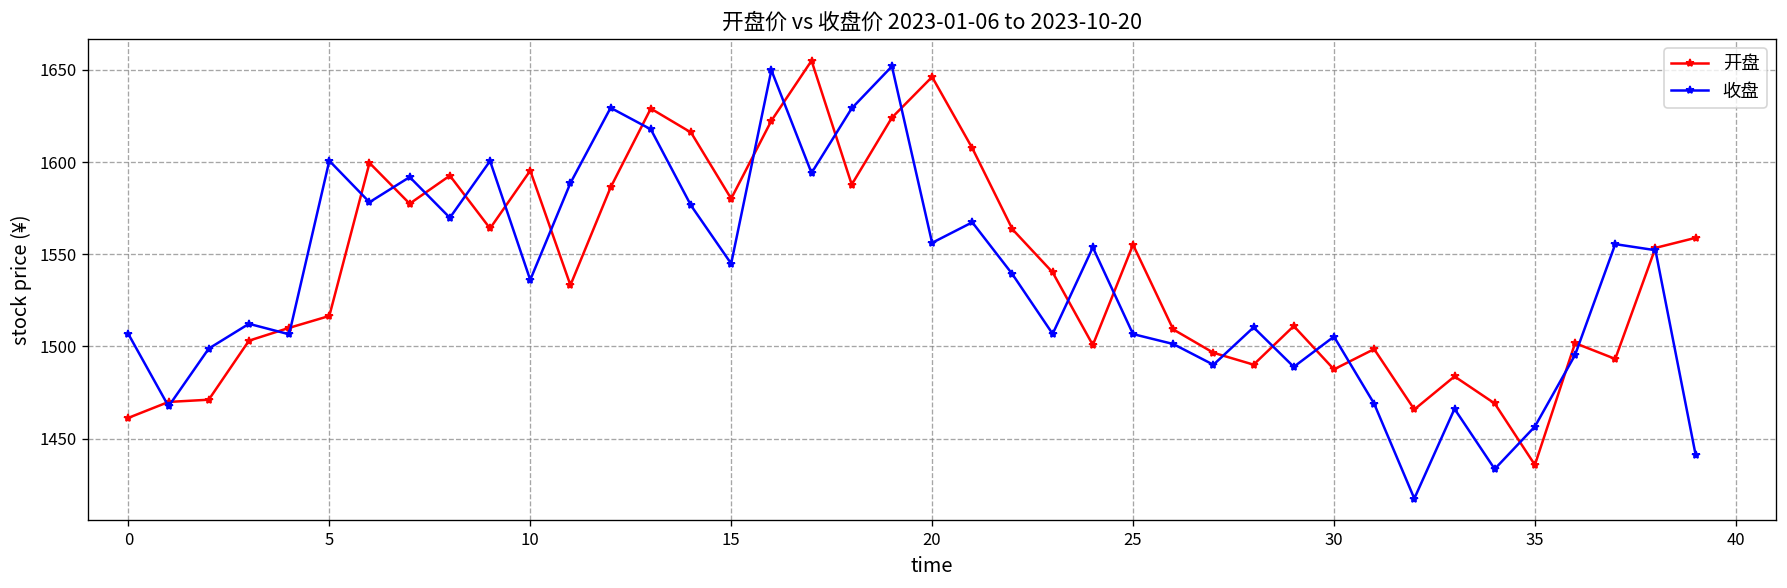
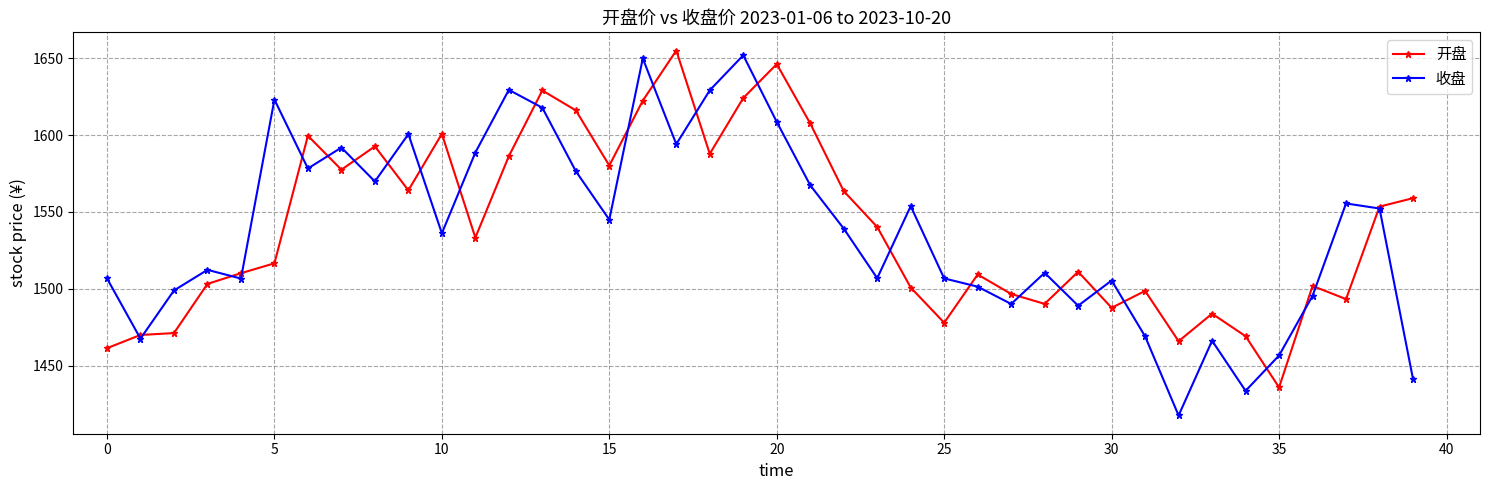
收盘, 5: 1601 -> 1623
开盘, 10: 1595 -> 1601
收盘, 20: 1556 -> 1609
开盘, 25: 1555 -> 1478
